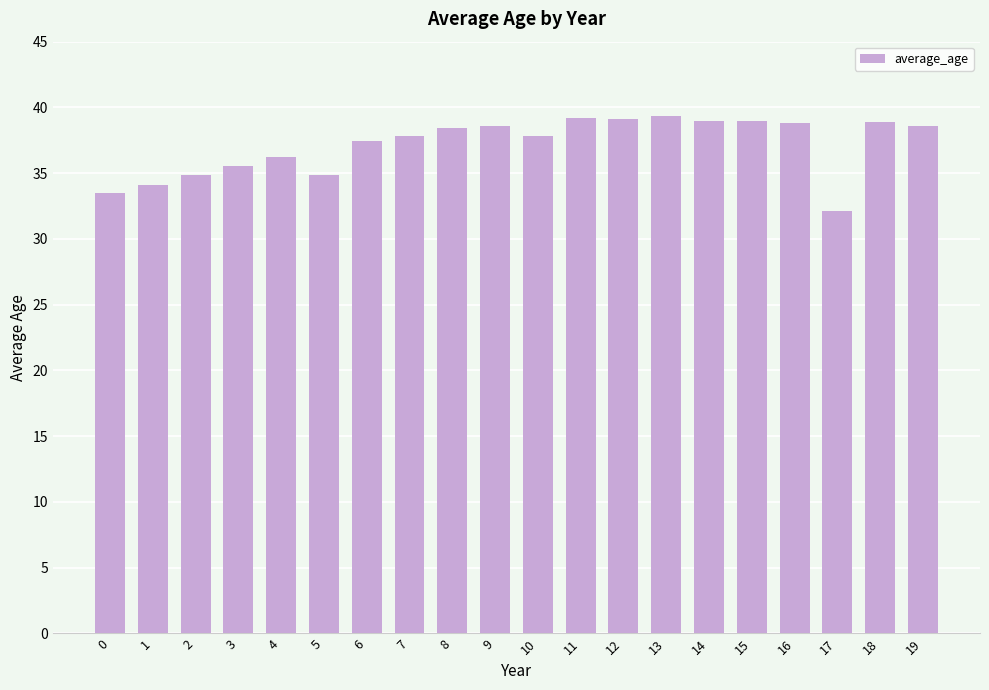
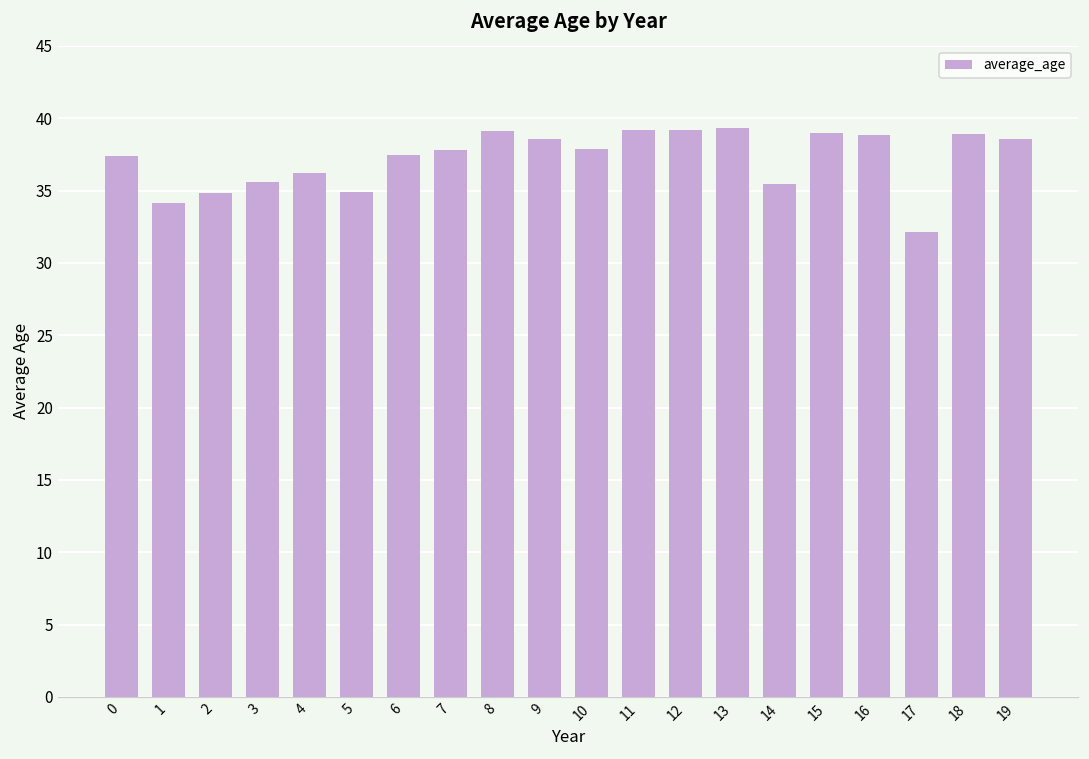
0: 33.5 -> 37.4
8: 38.4 -> 39.1
14: 38.9 -> 35.5
